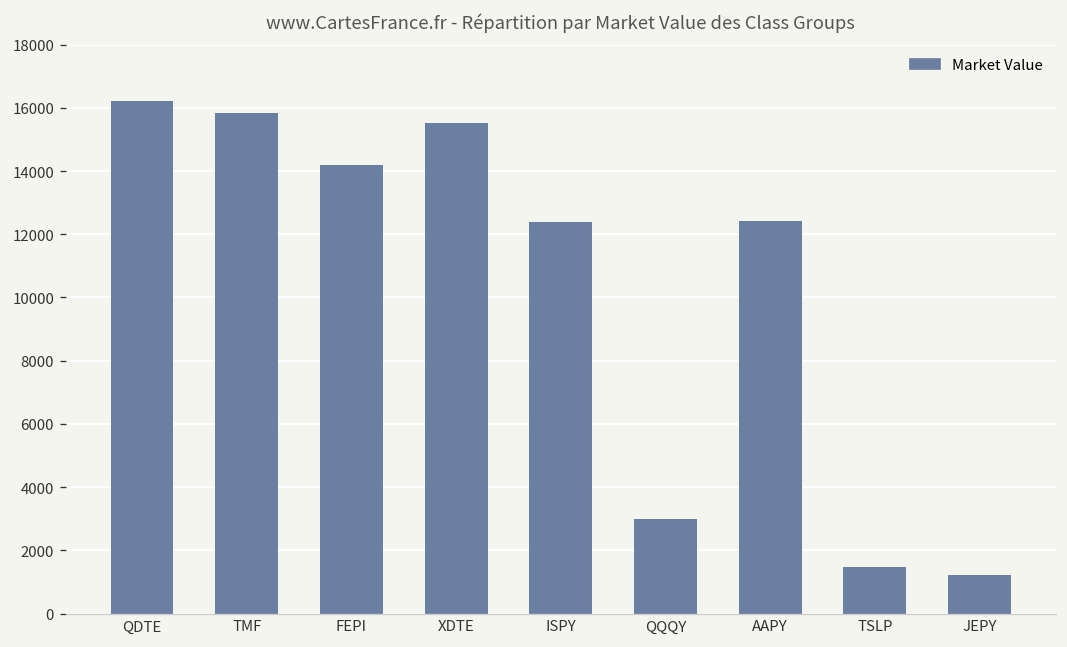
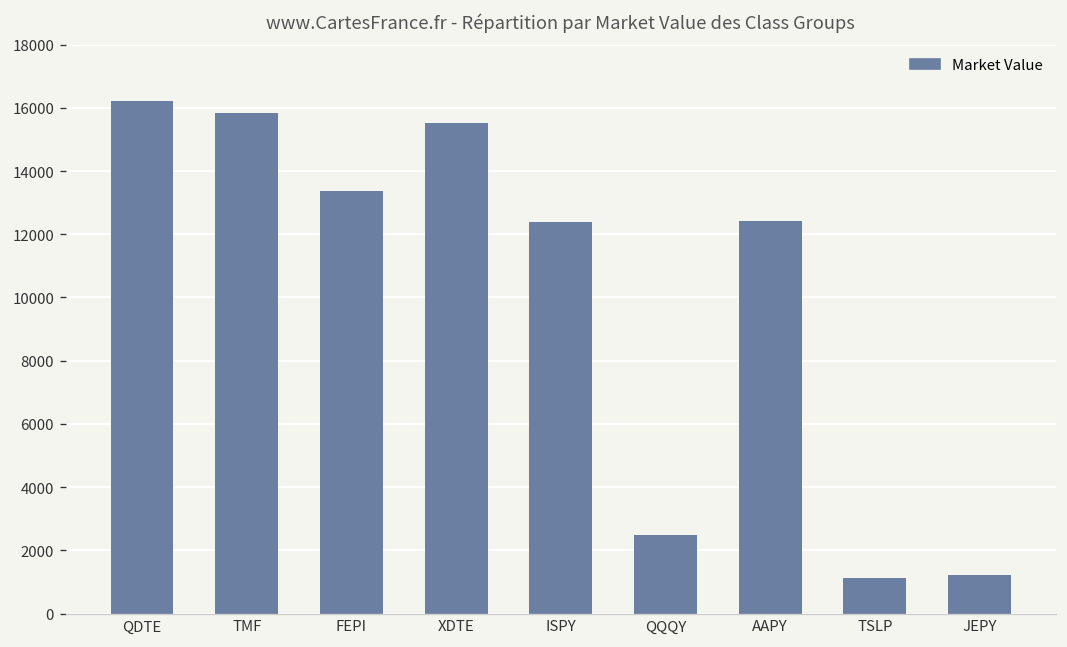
FEPI: 14200 -> 13400
QQQY: 3000 -> 2500
TSLP: 1500 -> 1100
